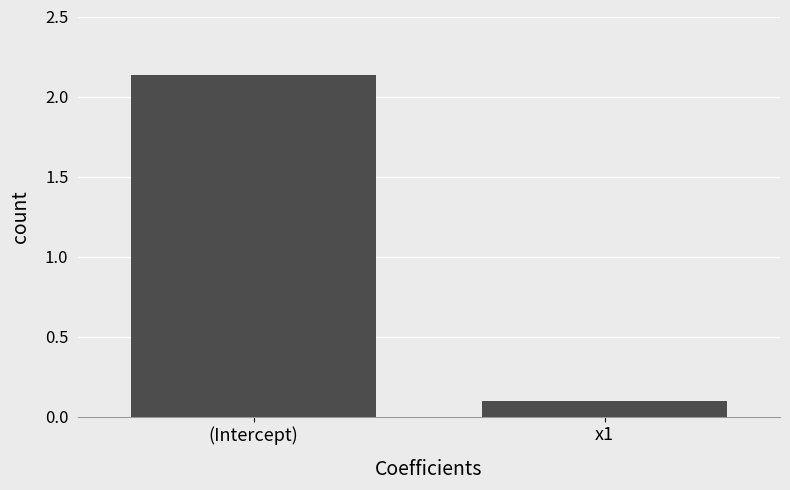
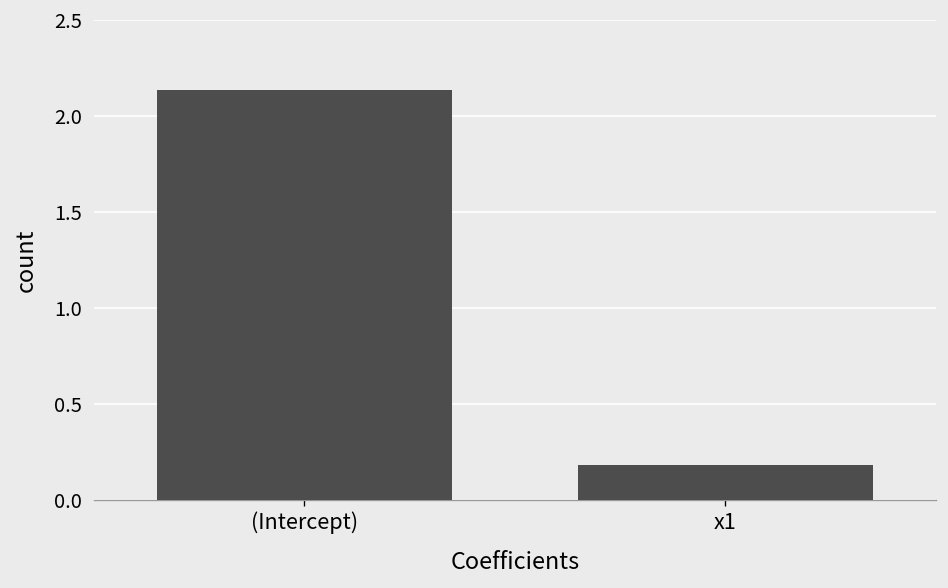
x1: 0.10 -> 0.18
